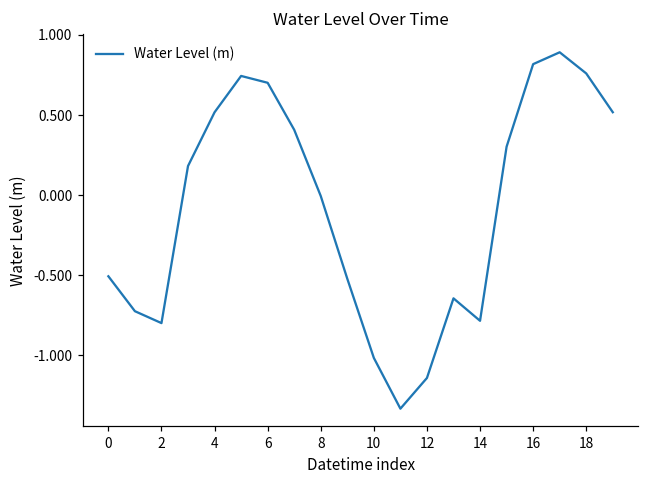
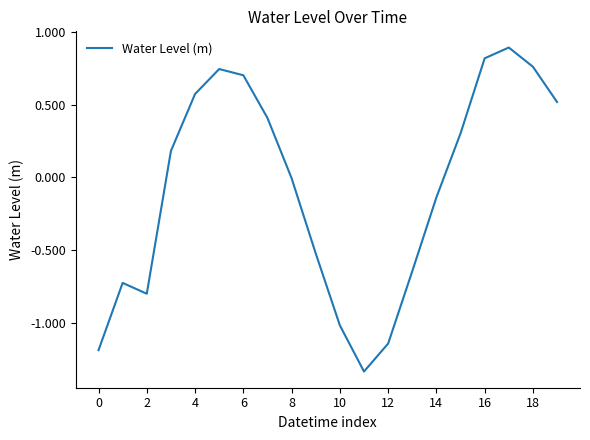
0: -0.51 -> -1.19
4: 0.52 -> 0.57
14: -0.78 -> -0.14
